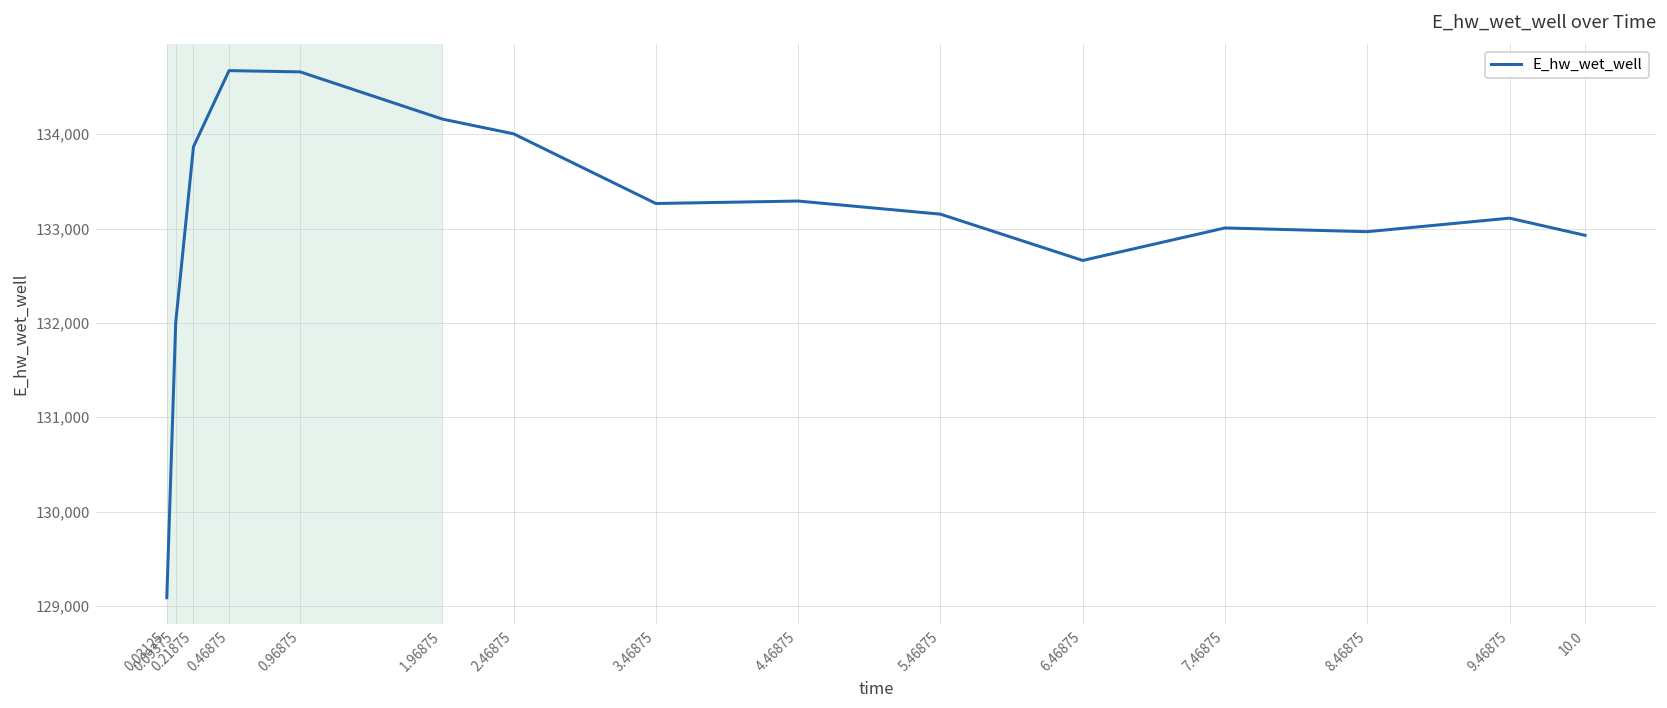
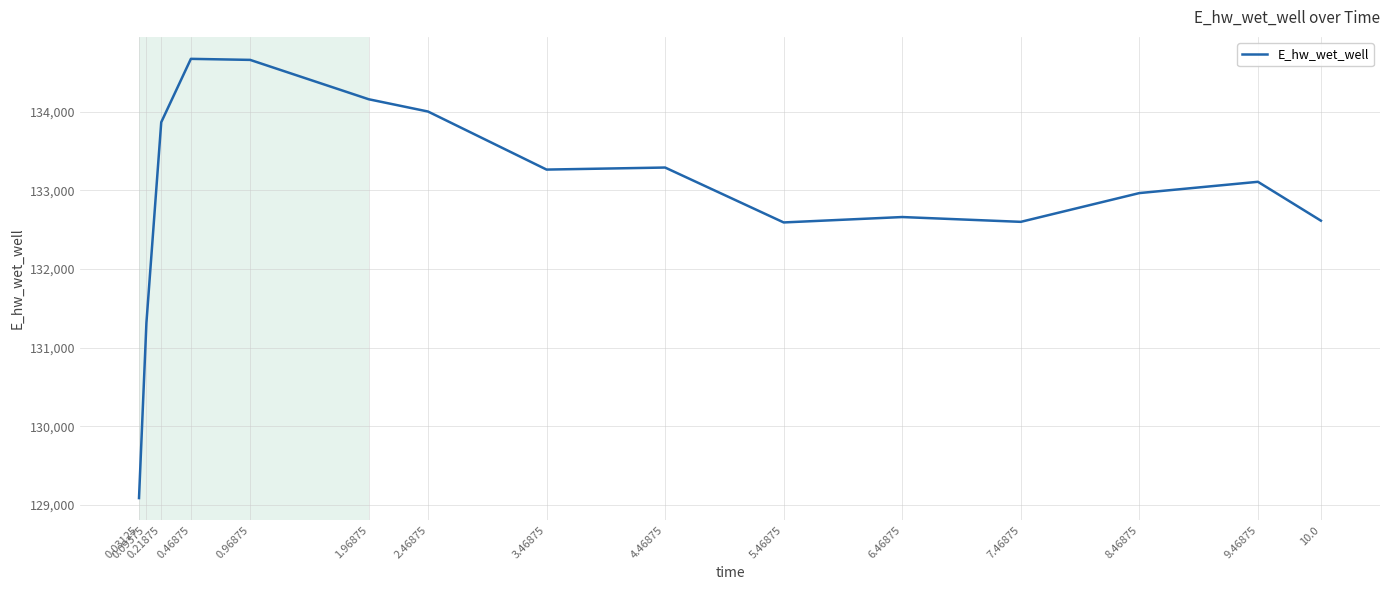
0.09375: 132,000 -> 131,300
5.46875: 133,200 -> 132,600
7.46875: 133,000 -> 132,600
10.0: 132,900 -> 132,600
